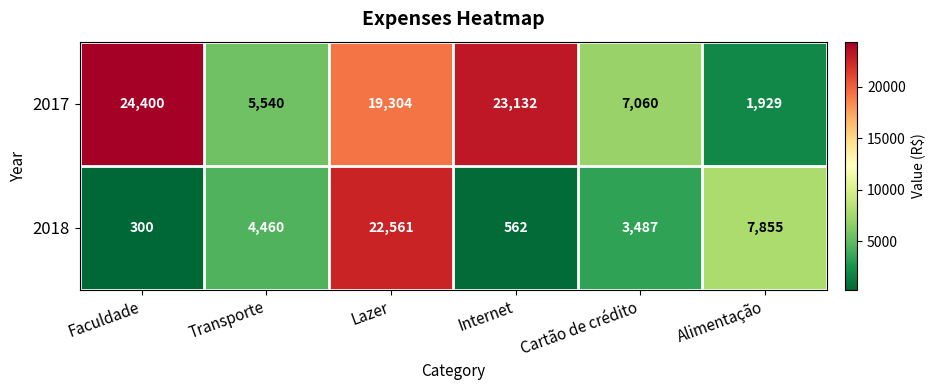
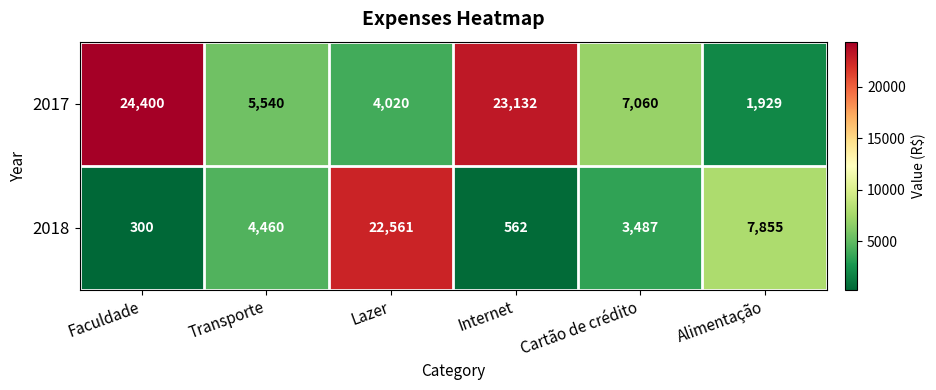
2017, Lazer: 19,304 -> 4,020
